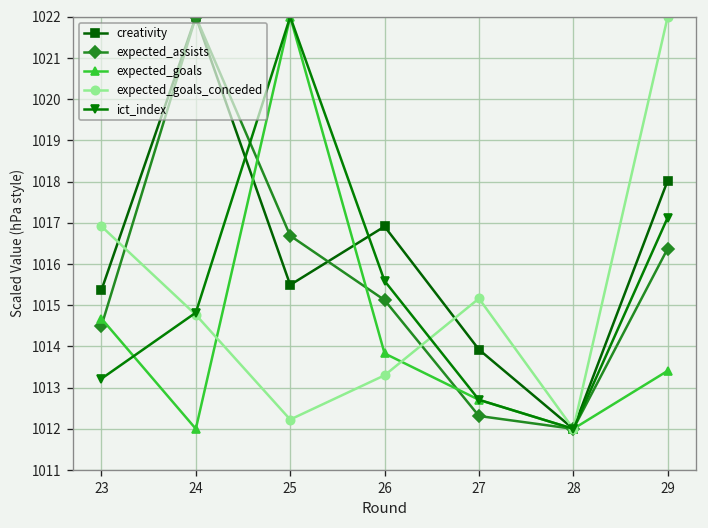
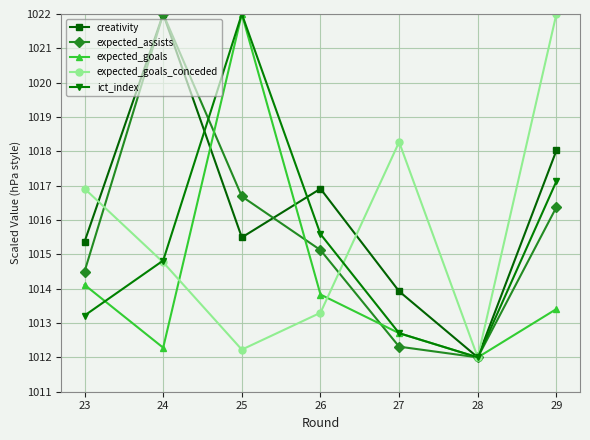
expected_goals, 23: 1014.7 -> 1014.1
expected_goals, 24: 1012.0 -> 1012.3
expected_goals_conceded, 27: 1015.2 -> 1018.3
